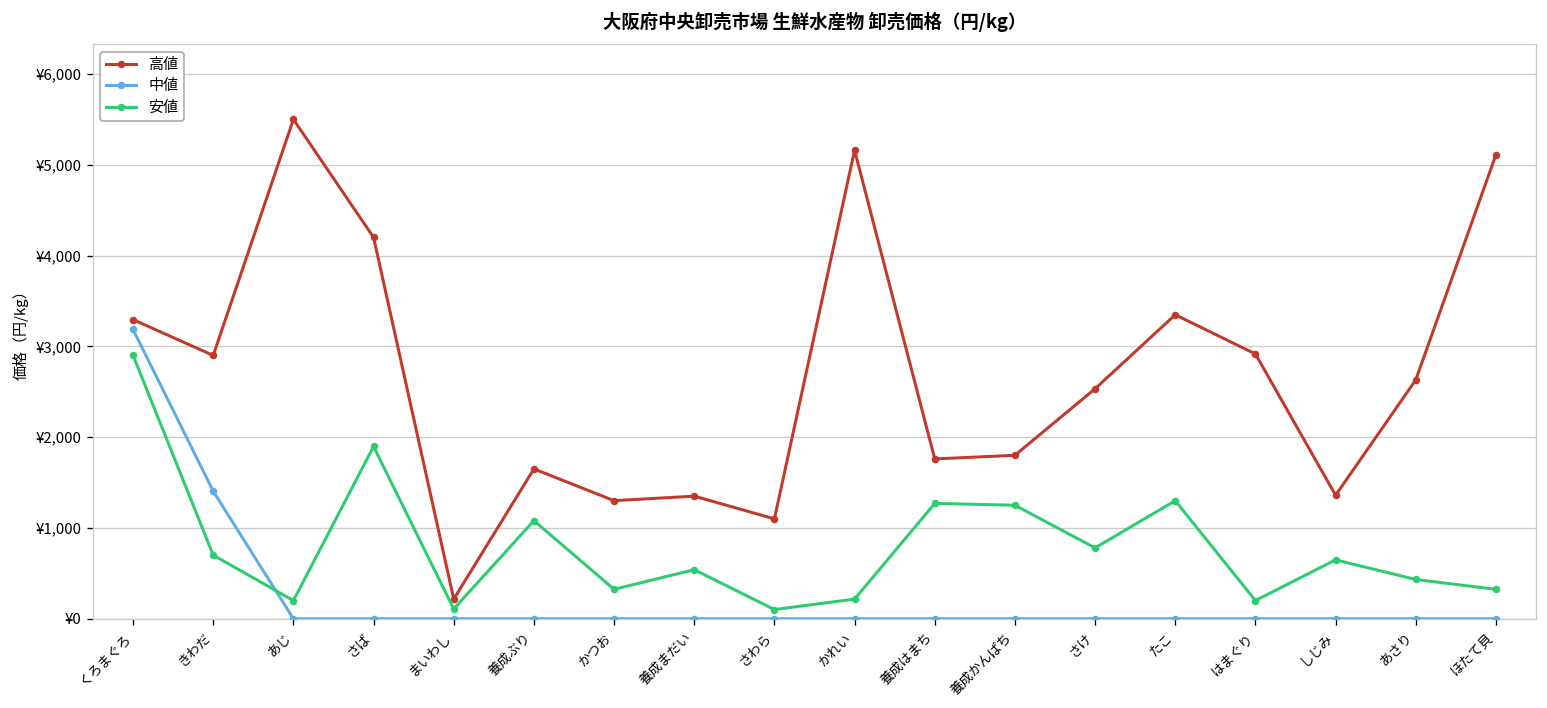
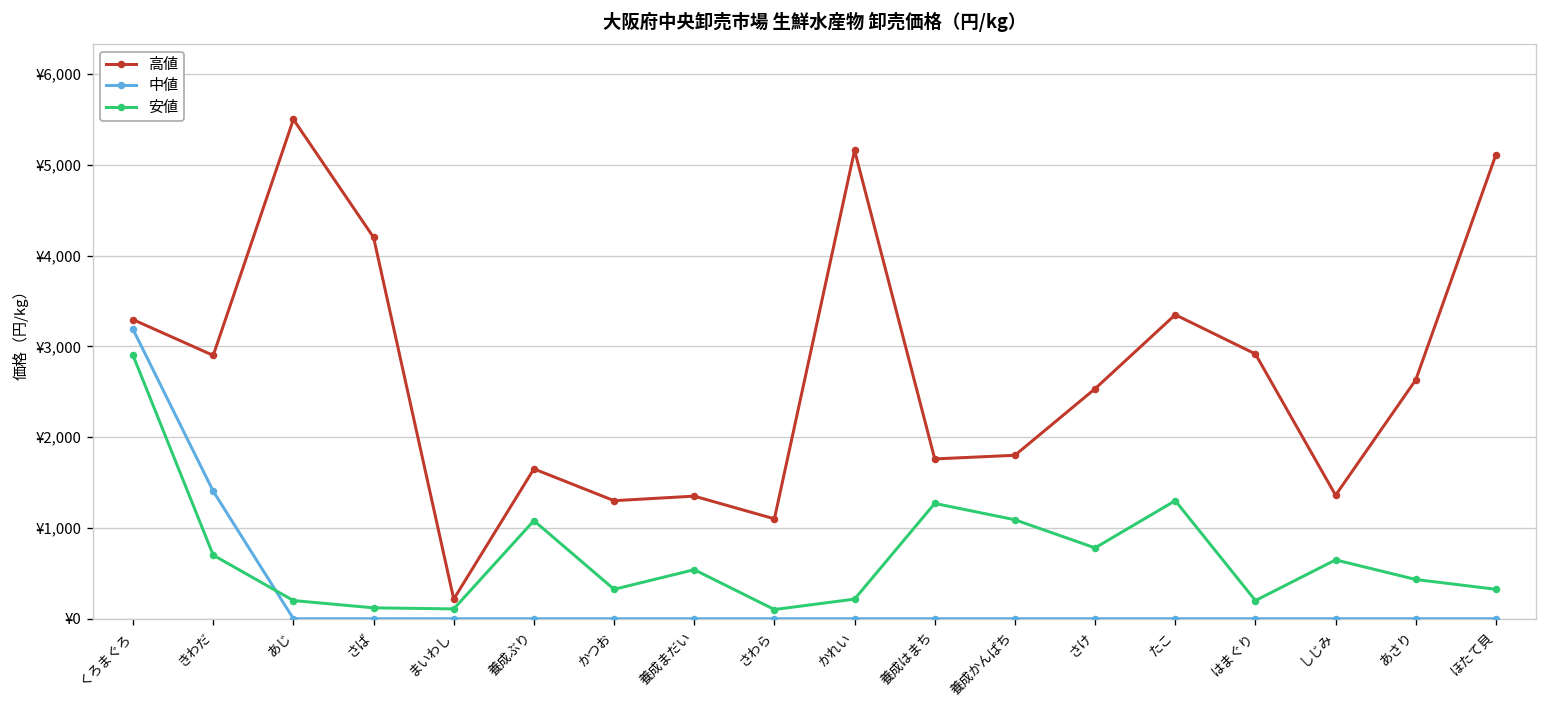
安値, さば: ¥1,900 -> ¥100
安値, 養成かんぱち: ¥1,300 -> ¥1,100
